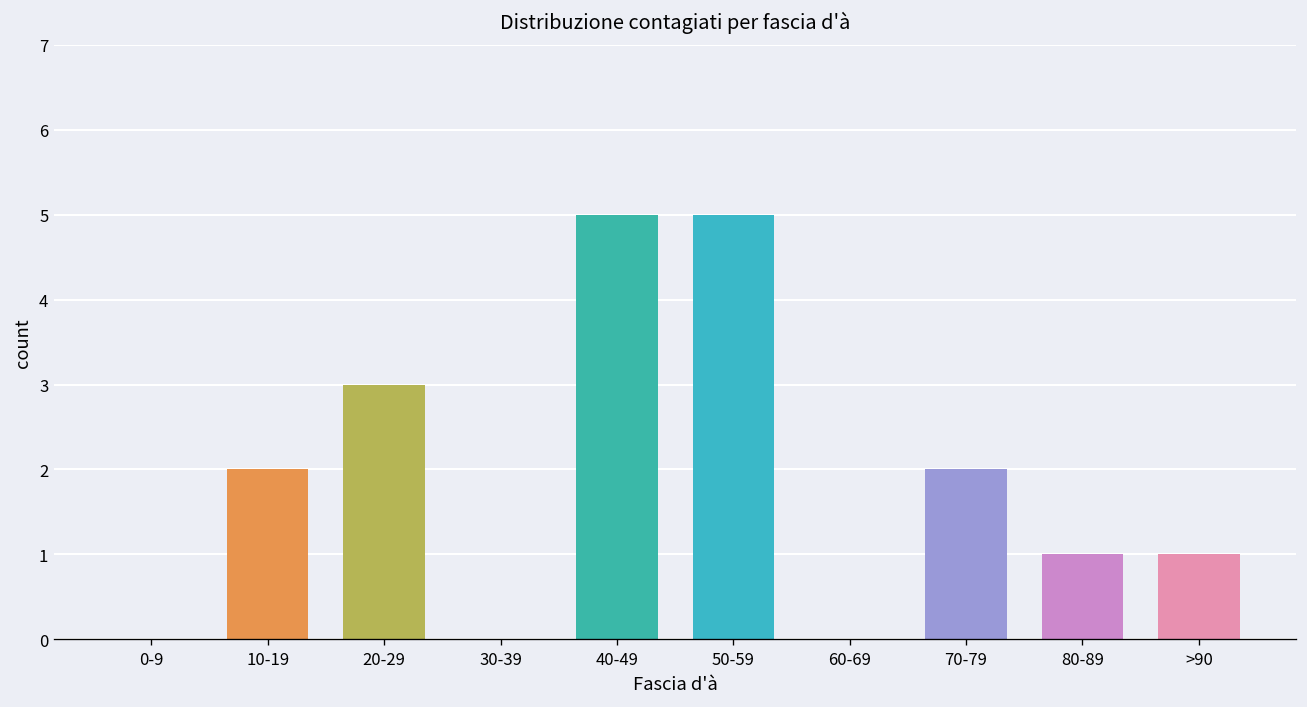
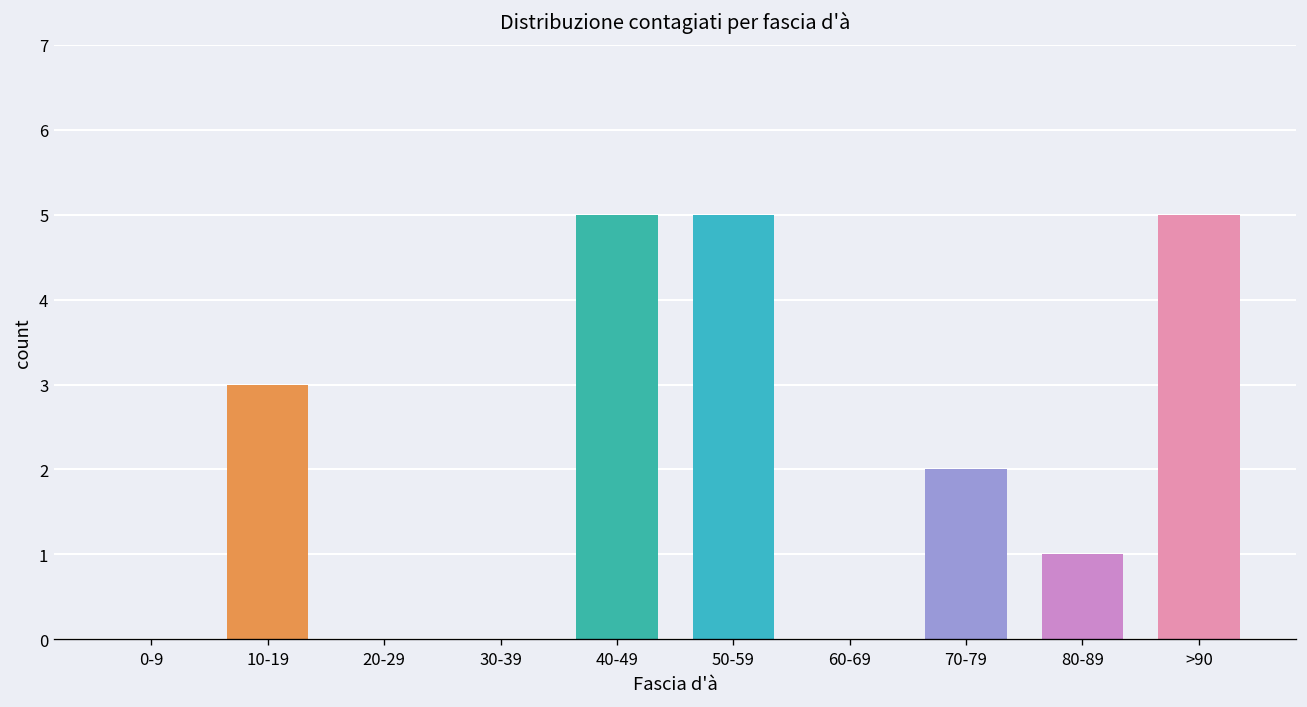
10-19: 2 -> 3
20-29: 3 -> 0
>90: 1 -> 5
